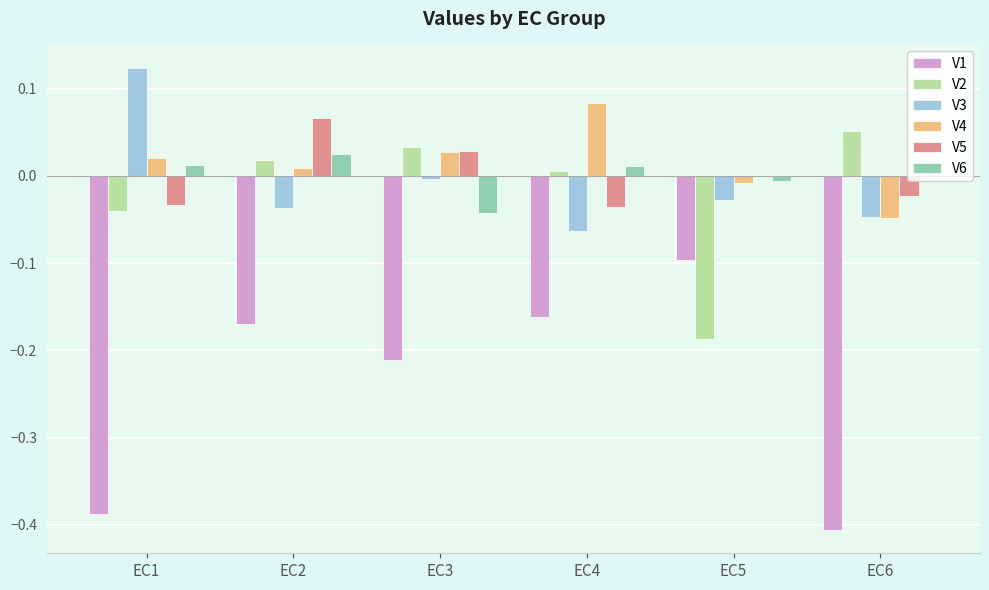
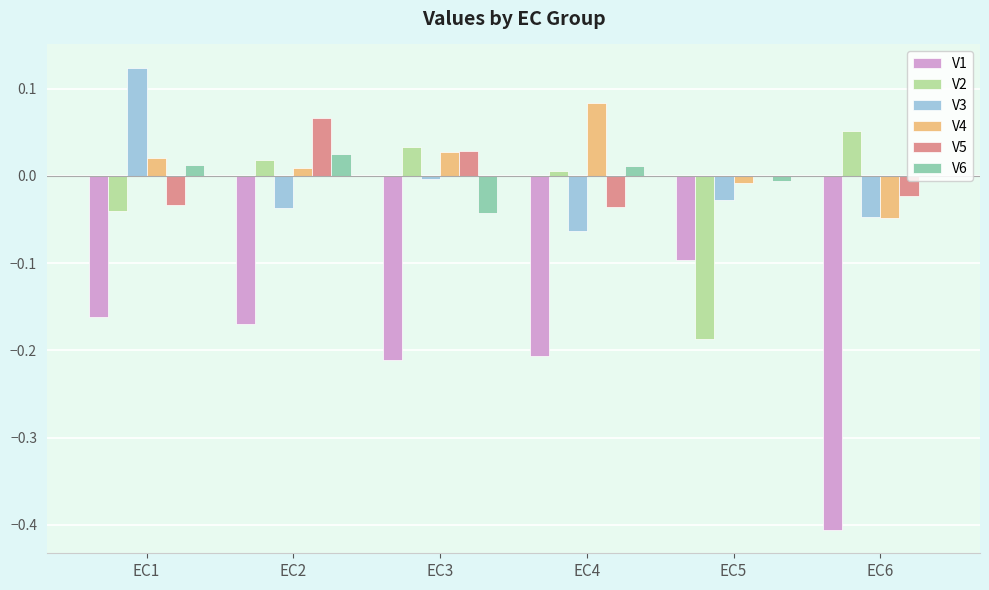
V1, EC1: -0.39 -> -0.16
V1, EC4: -0.16 -> -0.21
